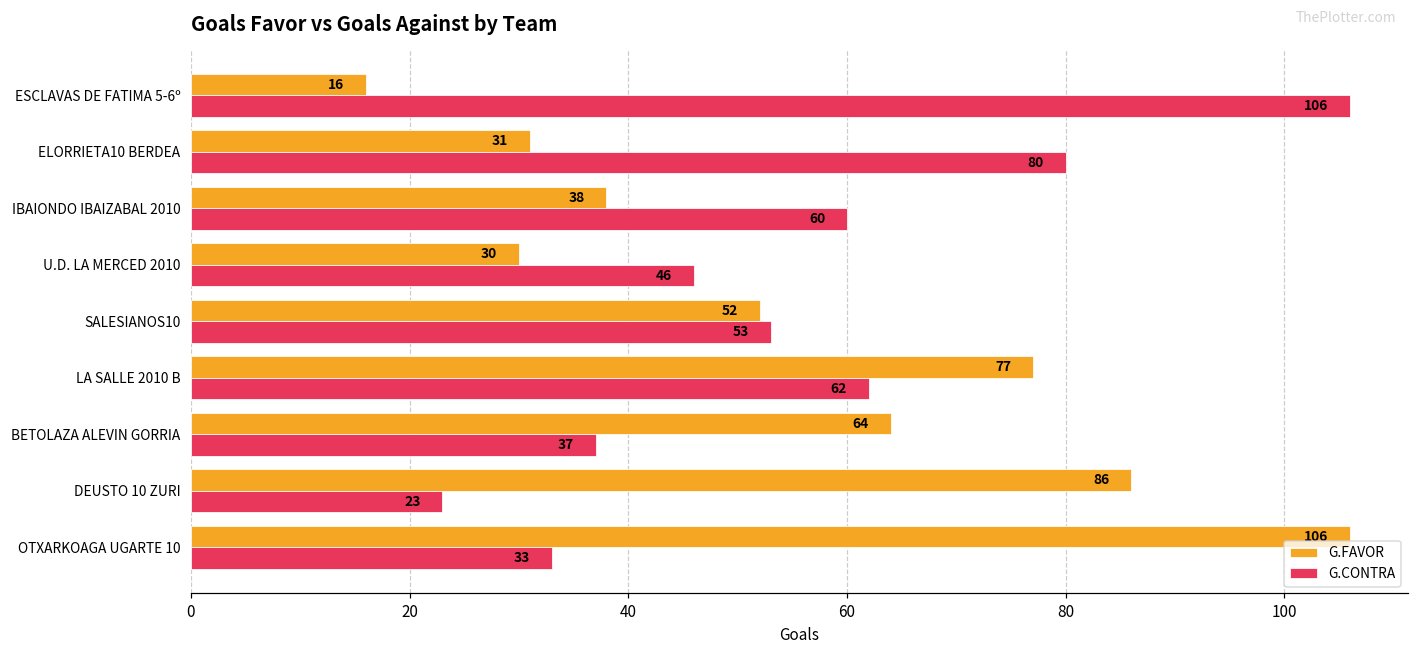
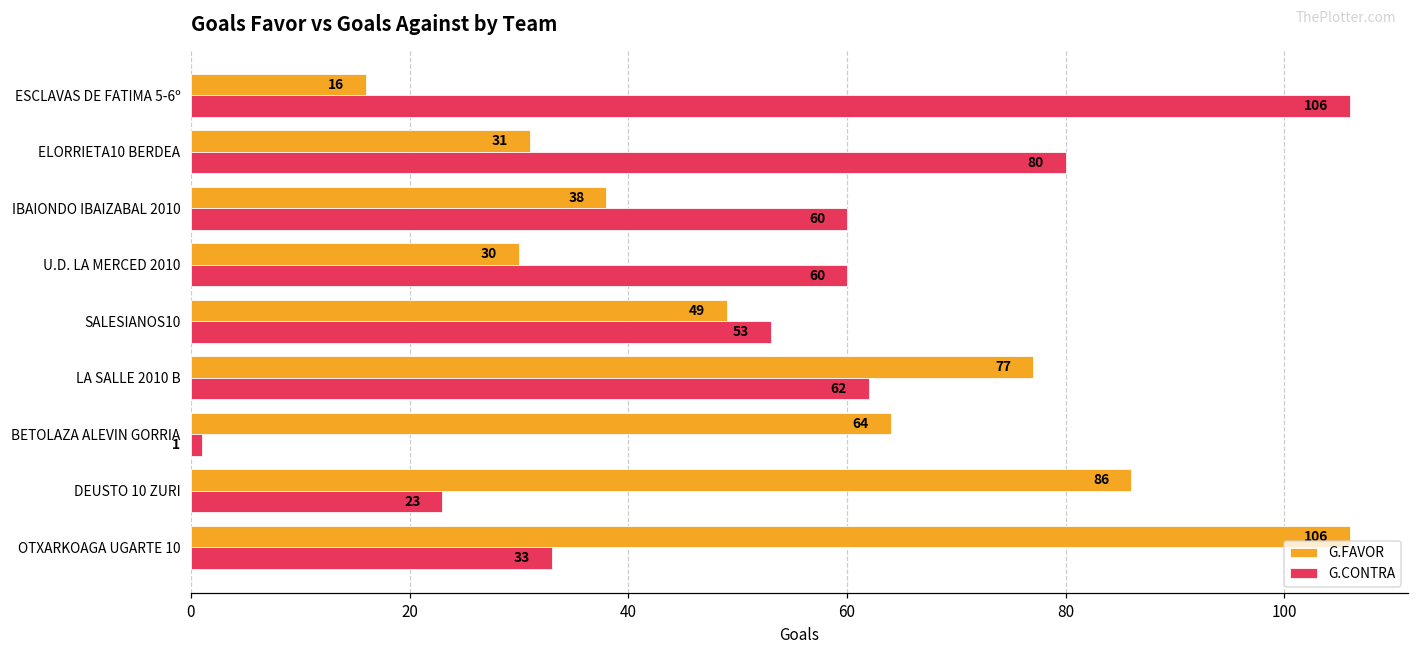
G.CONTRA, U.D. LA MERCED 2010: 46 -> 60
G.FAVOR, SALESIANOS10: 52 -> 49
G.CONTRA, BETOLAZA ALEVIN GORRIA: 37 -> 1
